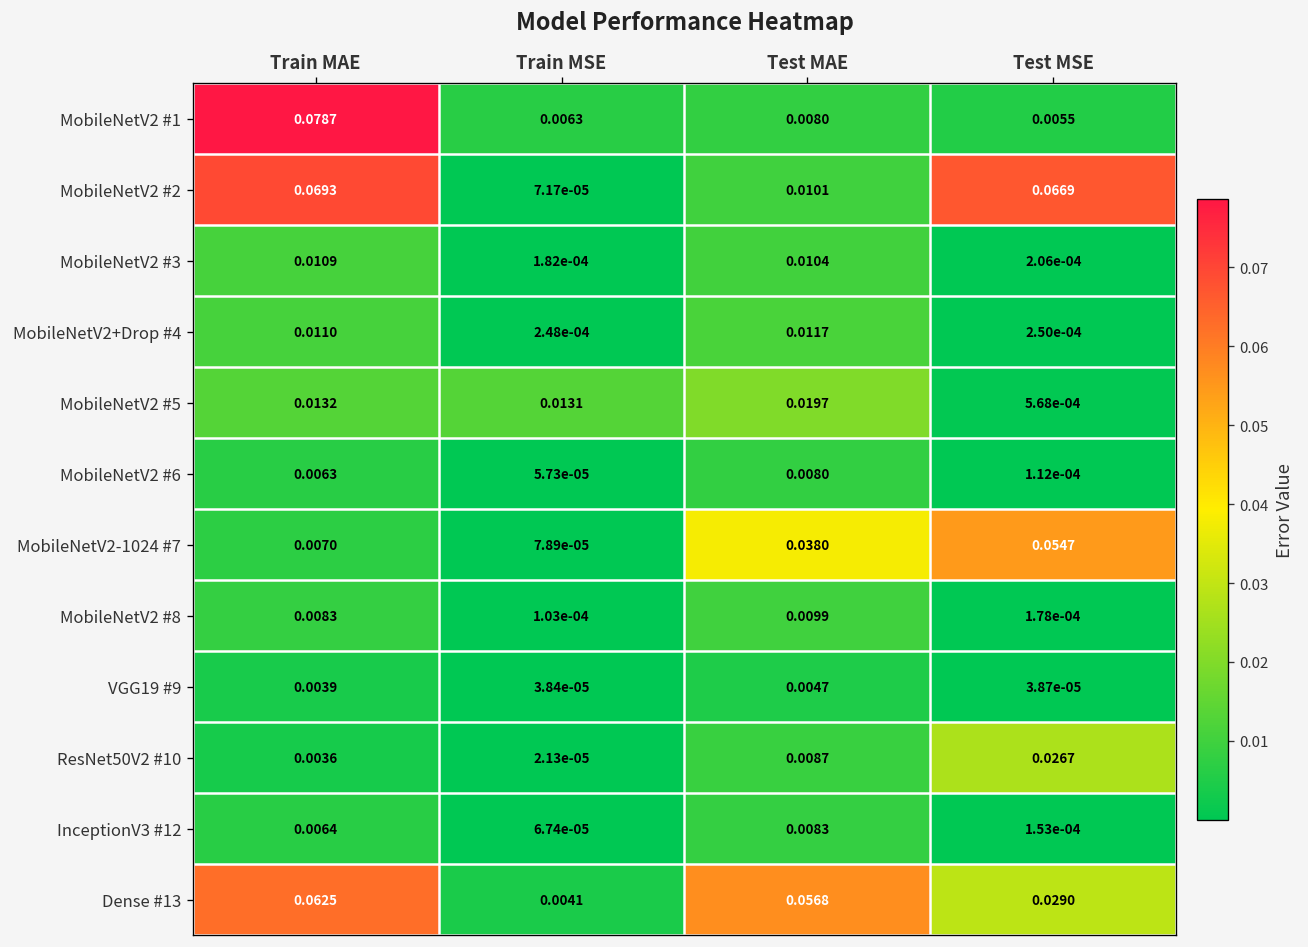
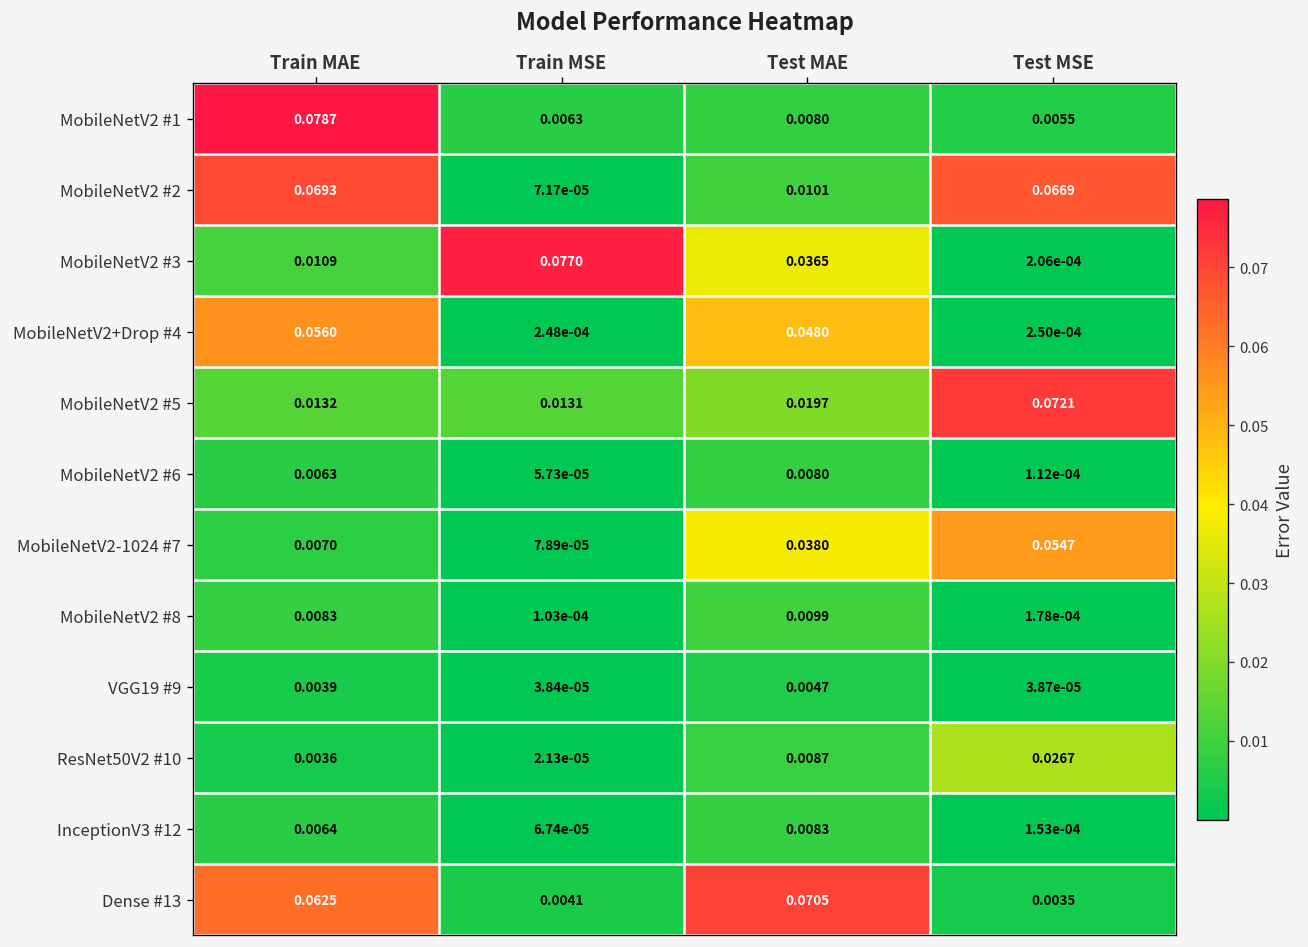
MobileNetV2 #3, Train MSE: 1.82e-04 -> 0.0770
MobileNetV2 #3, Test MAE: 0.0104 -> 0.0365
MobileNetV2+Drop #4, Train MAE: 0.0110 -> 0.0560
MobileNetV2+Drop #4, Test MAE: 0.0117 -> 0.0480
MobileNetV2 #5, Test MSE: 5.68e-04 -> 0.0721
Dense #13, Test MAE: 0.0568 -> 0.0705
Dense #13, Test MSE: 0.0290 -> 0.0035
